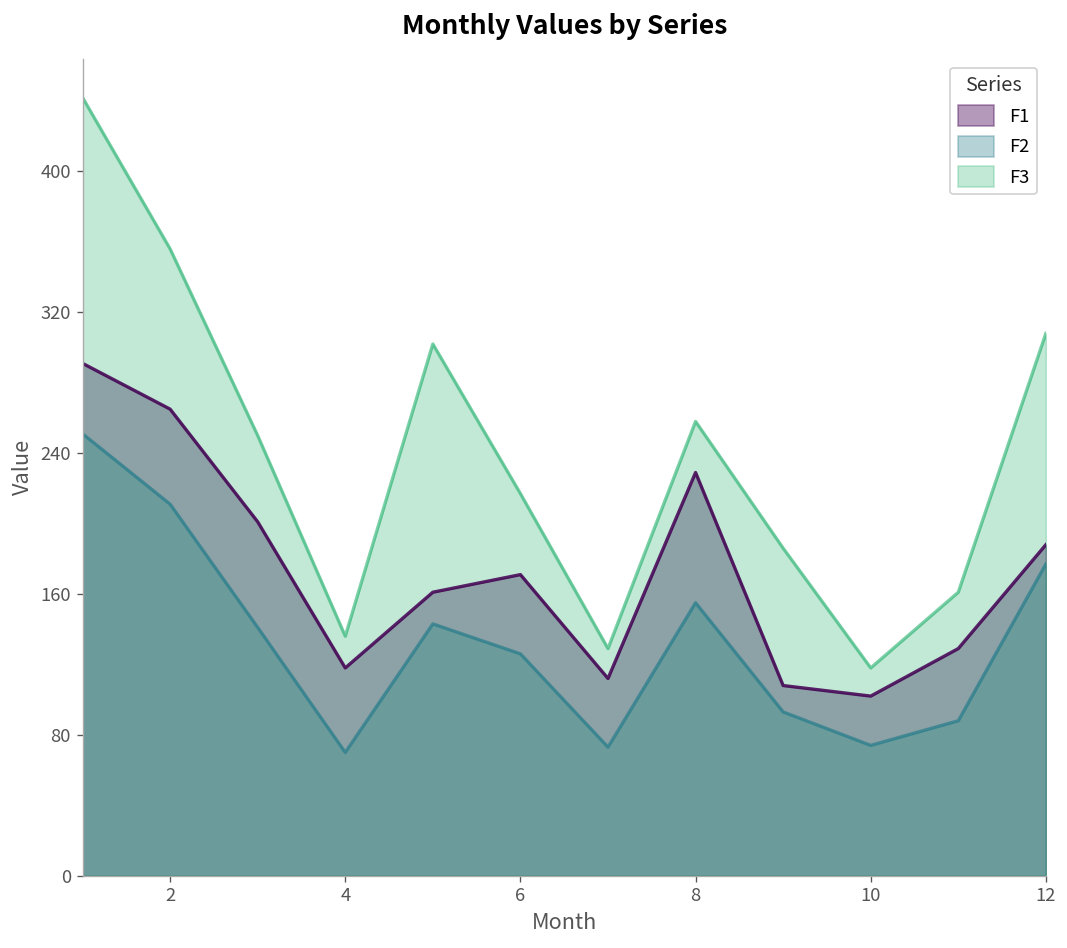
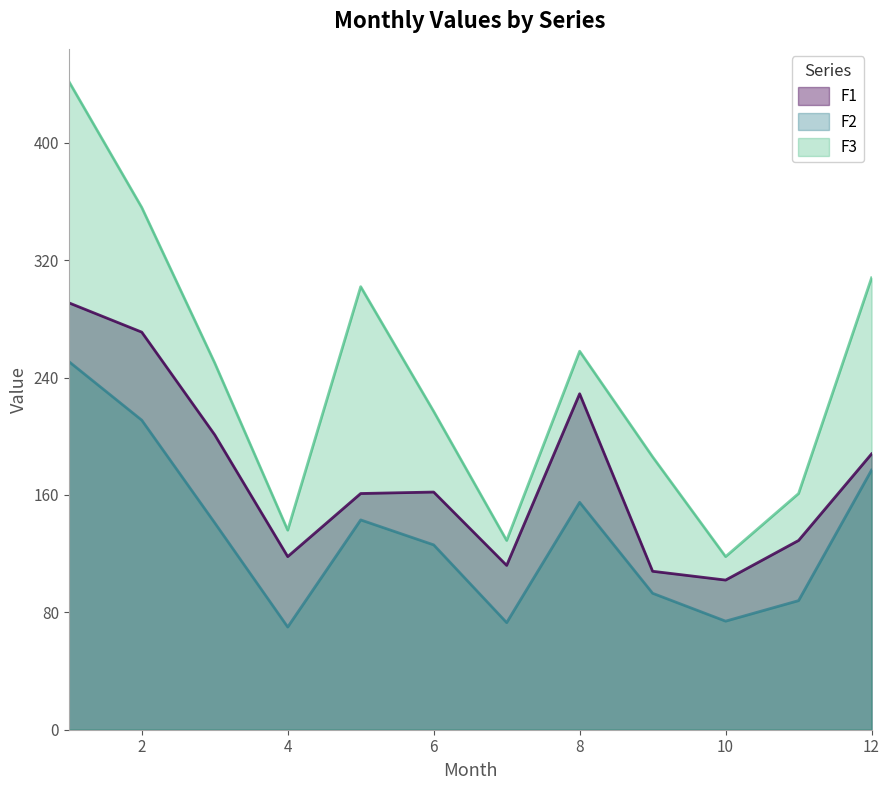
F1, 2: 265 -> 271
F1, 6: 171 -> 162
